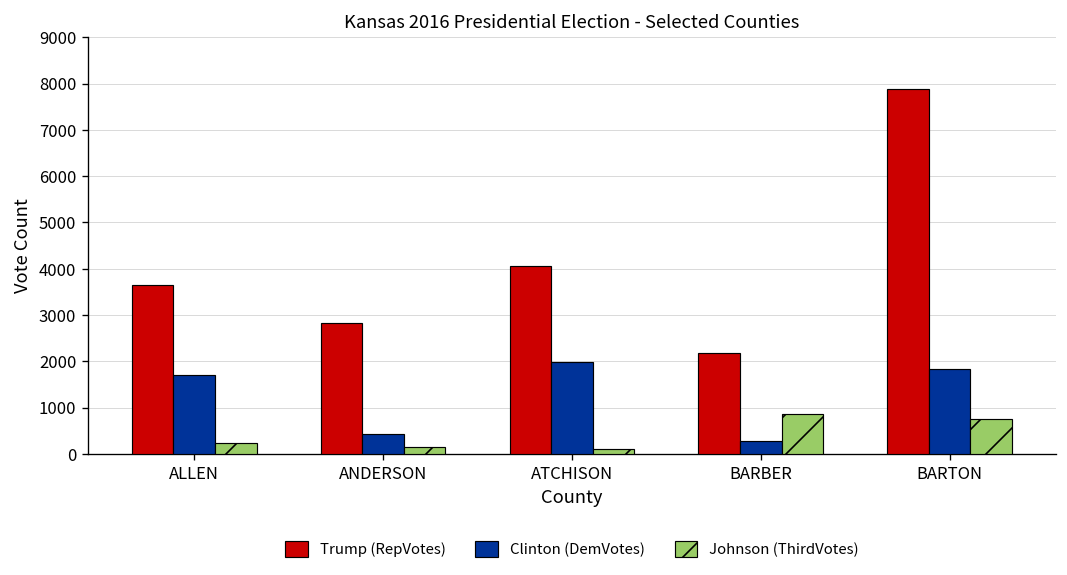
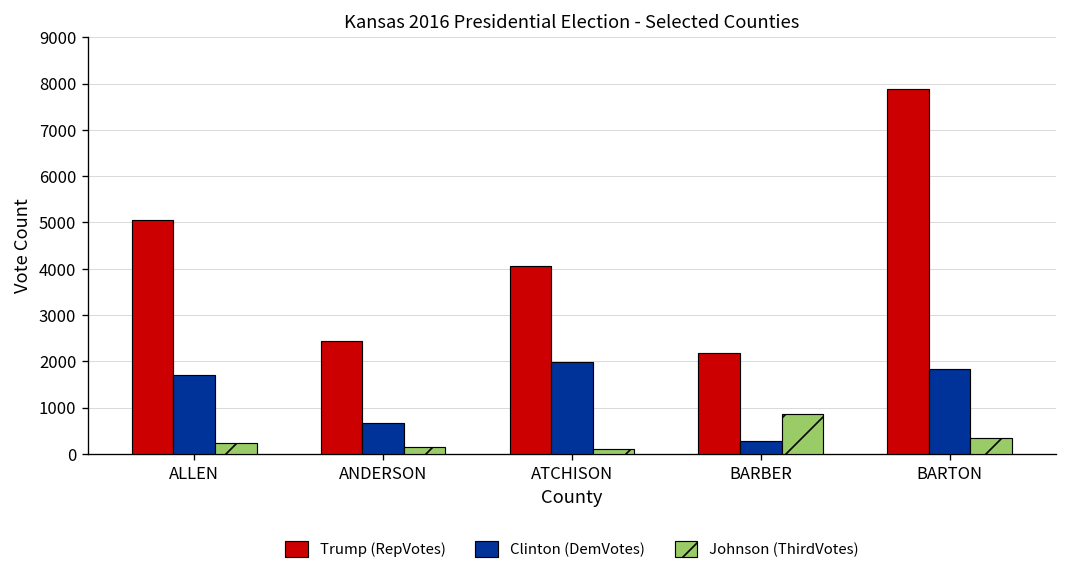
Trump (RepVotes), ALLEN: 3700 -> 5100
Trump (RepVotes), ANDERSON: 2800 -> 2400
Clinton (DemVotes), ANDERSON: 400 -> 700
Johnson (ThirdVotes), BARTON: 700 -> 300
